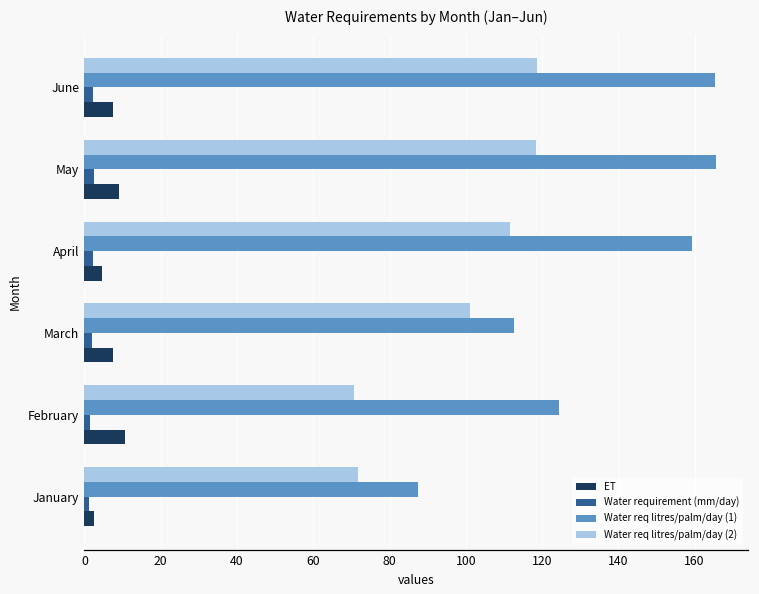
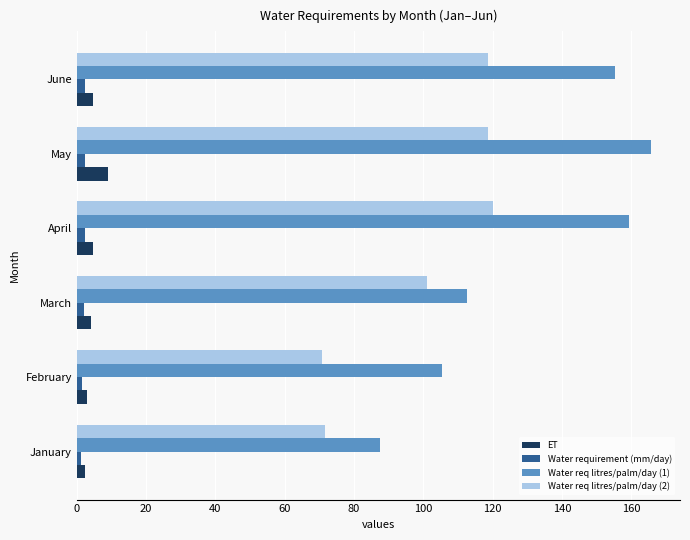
Water req litres/palm/day (1), June: 165 -> 155
ET, June: 7 -> 5
Water req litres/palm/day (2), April: 112 -> 120
ET, March: 8 -> 4
Water req litres/palm/day (1), February: 124 -> 105
ET, February: 11 -> 3
